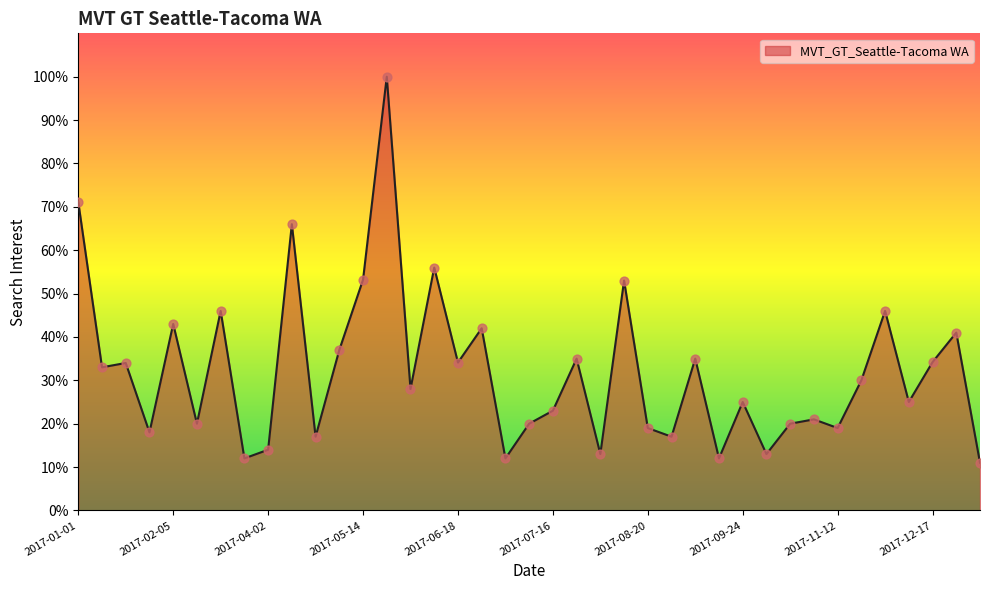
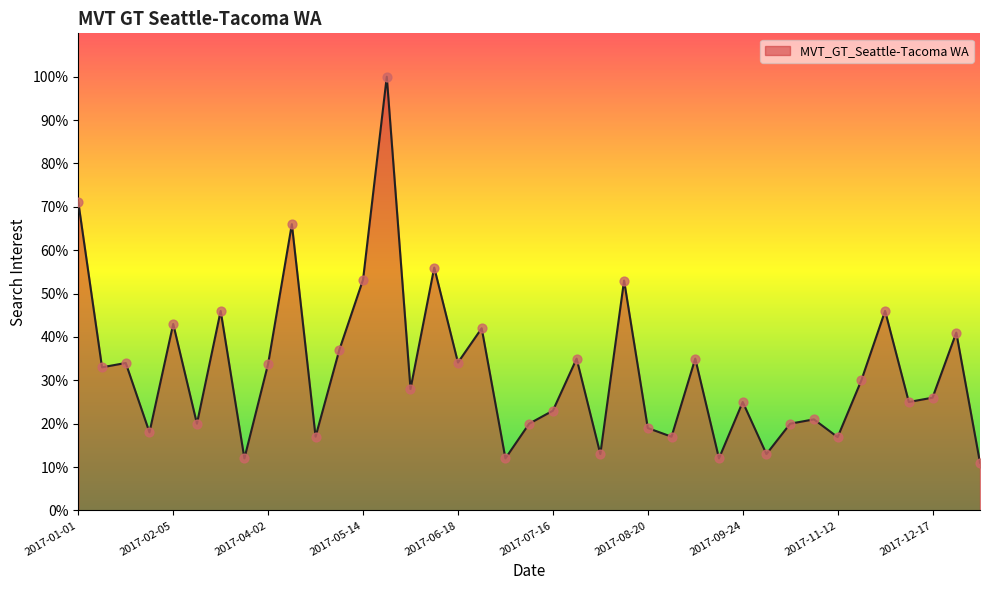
2017-04-02: 14% -> 34%
2017-11-12: 19% -> 17%
2017-12-17: 34% -> 26%
